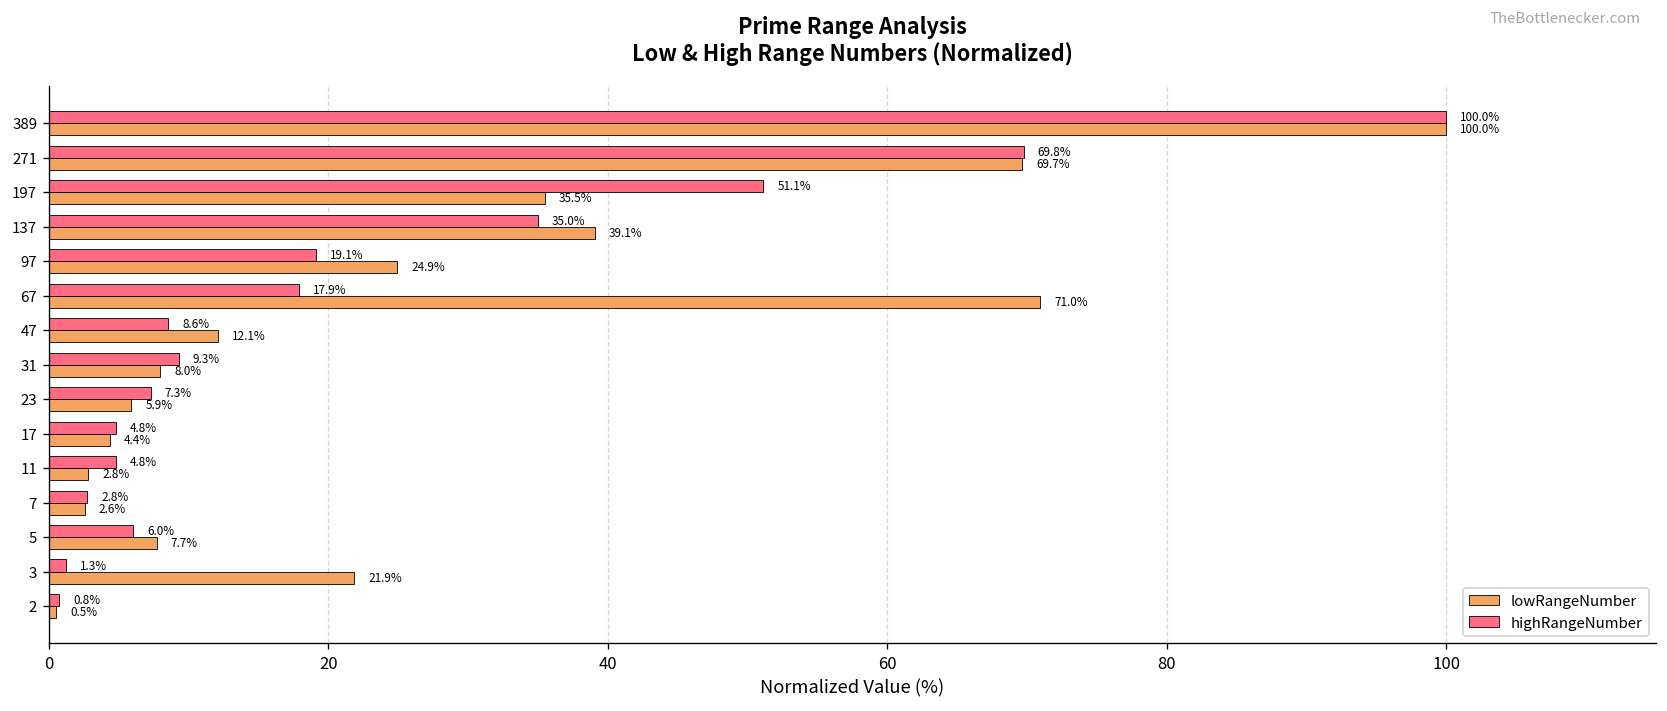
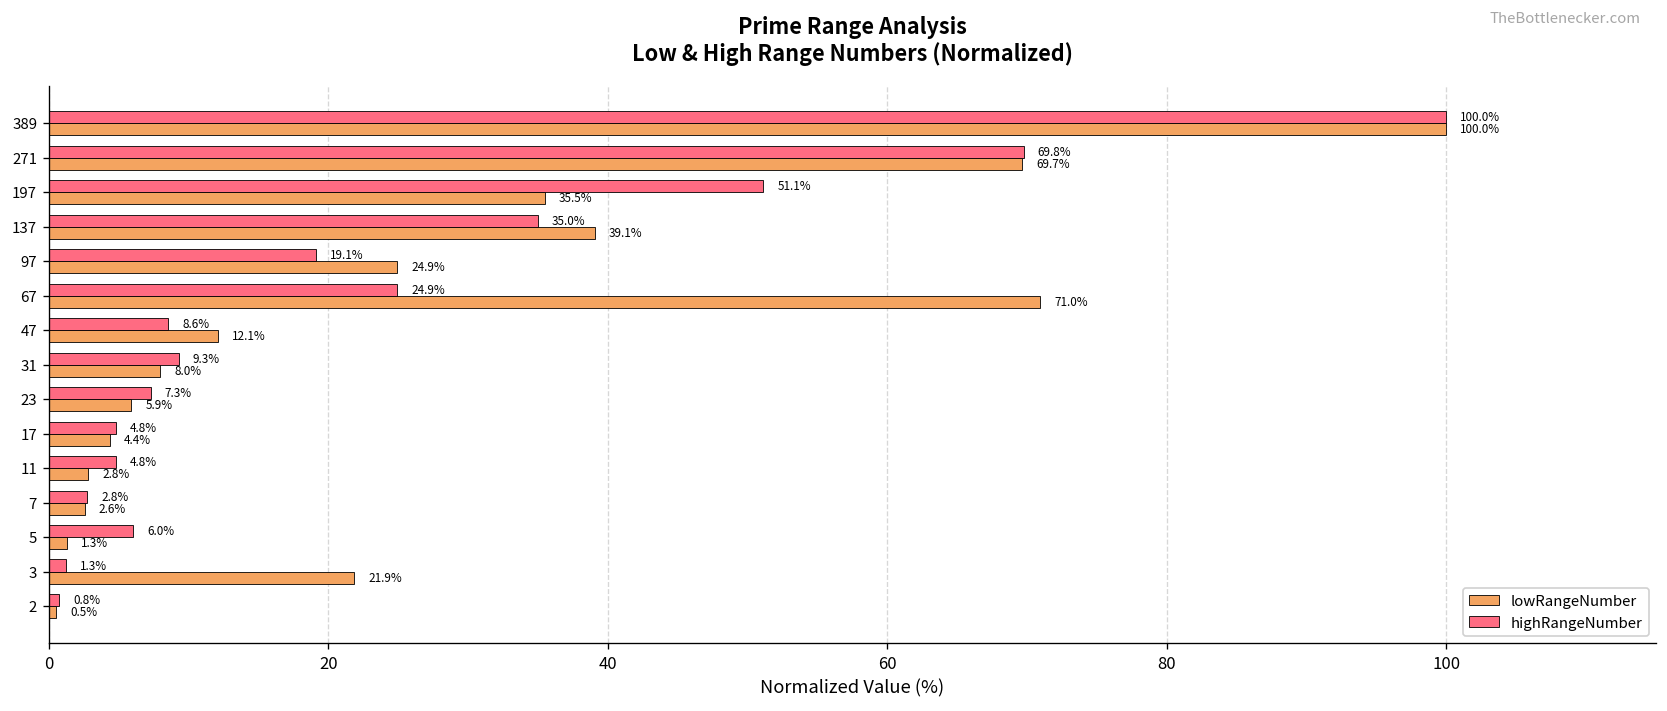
highRangeNumber, 67: 17.9% -> 24.9%
lowRangeNumber, 5: 7.7% -> 1.3%
